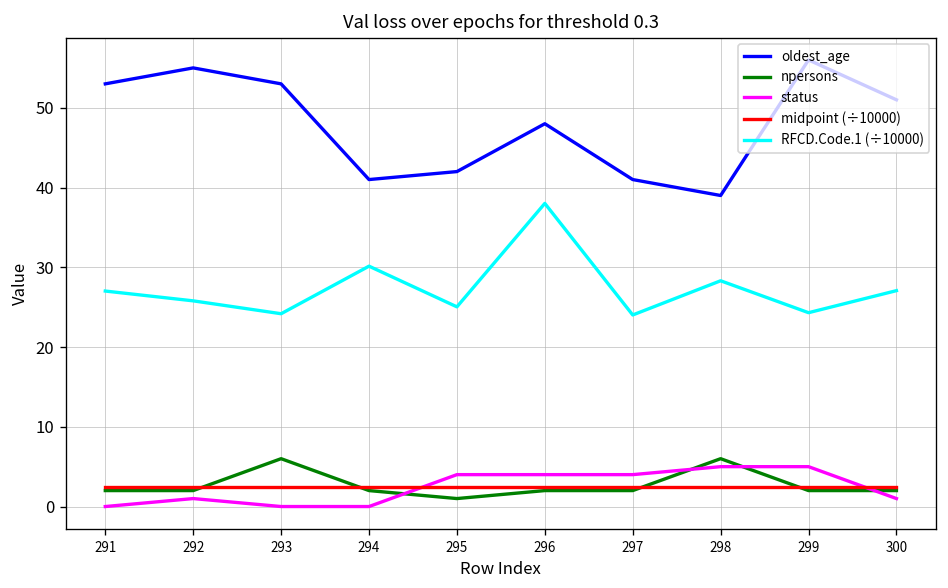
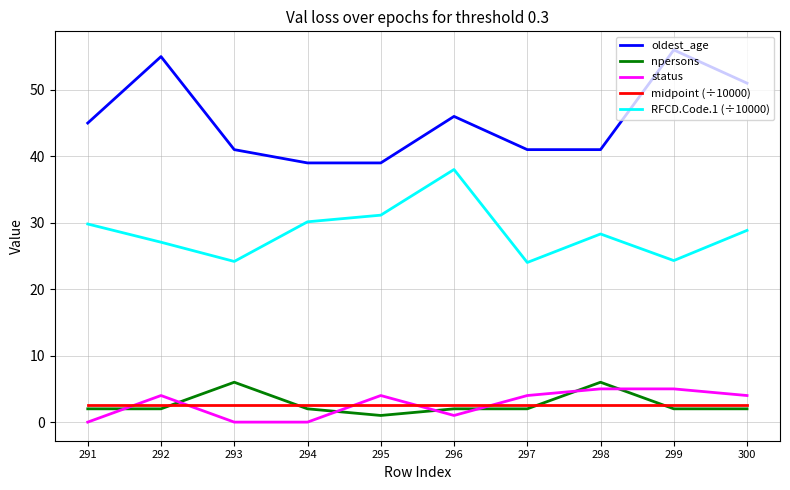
oldest_age, 291: 53 -> 45
RFCD.Code.1 (÷10000), 291: 27 -> 30
status, 292: 1 -> 4
RFCD.Code.1 (÷10000), 292: 26 -> 27
oldest_age, 293: 53 -> 41
oldest_age, 294: 41 -> 39
oldest_age, 295: 42 -> 39
RFCD.Code.1 (÷10000), 295: 25 -> 31
oldest_age, 296: 48 -> 46
status, 296: 4 -> 1
oldest_age, 298: 39 -> 41
status, 300: 1 -> 4
RFCD.Code.1 (÷10000), 300: 27 -> 29
